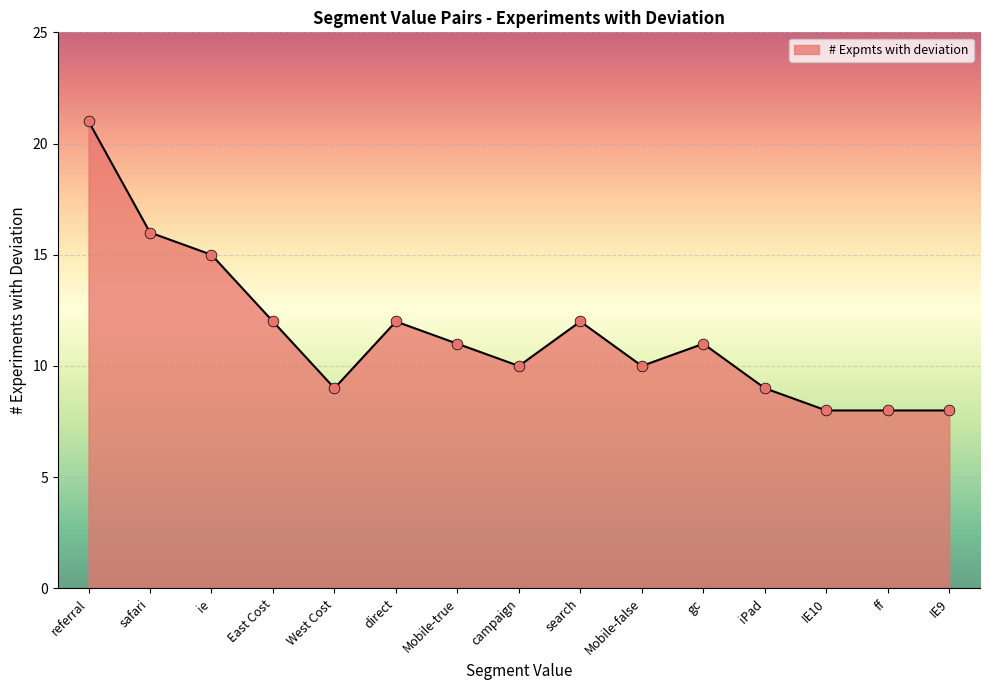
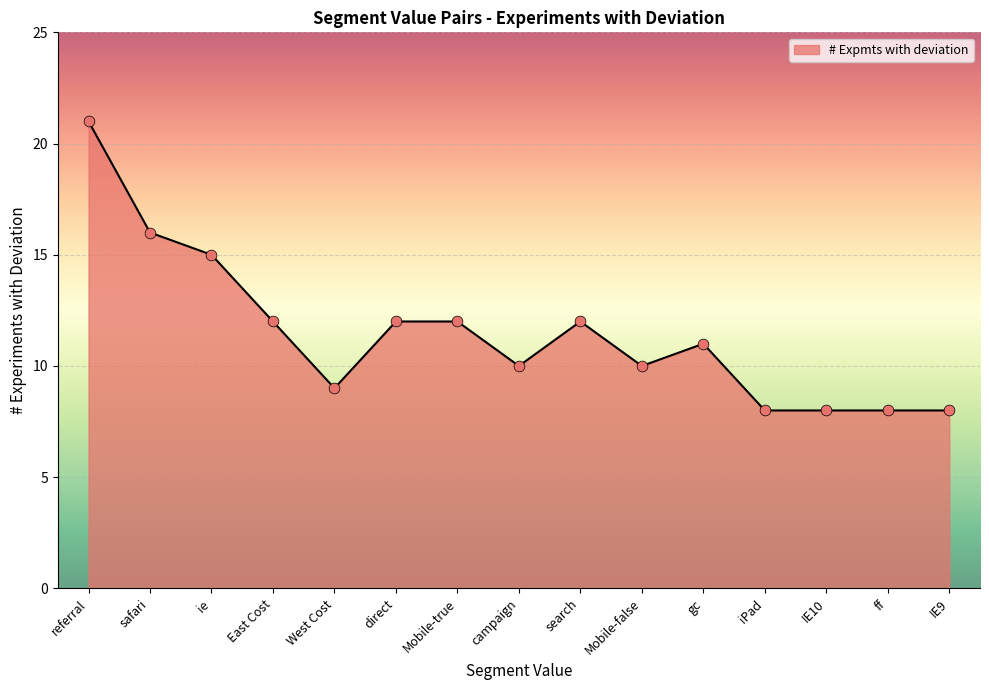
Mobile-true: 11 -> 12
iPad: 9 -> 8
